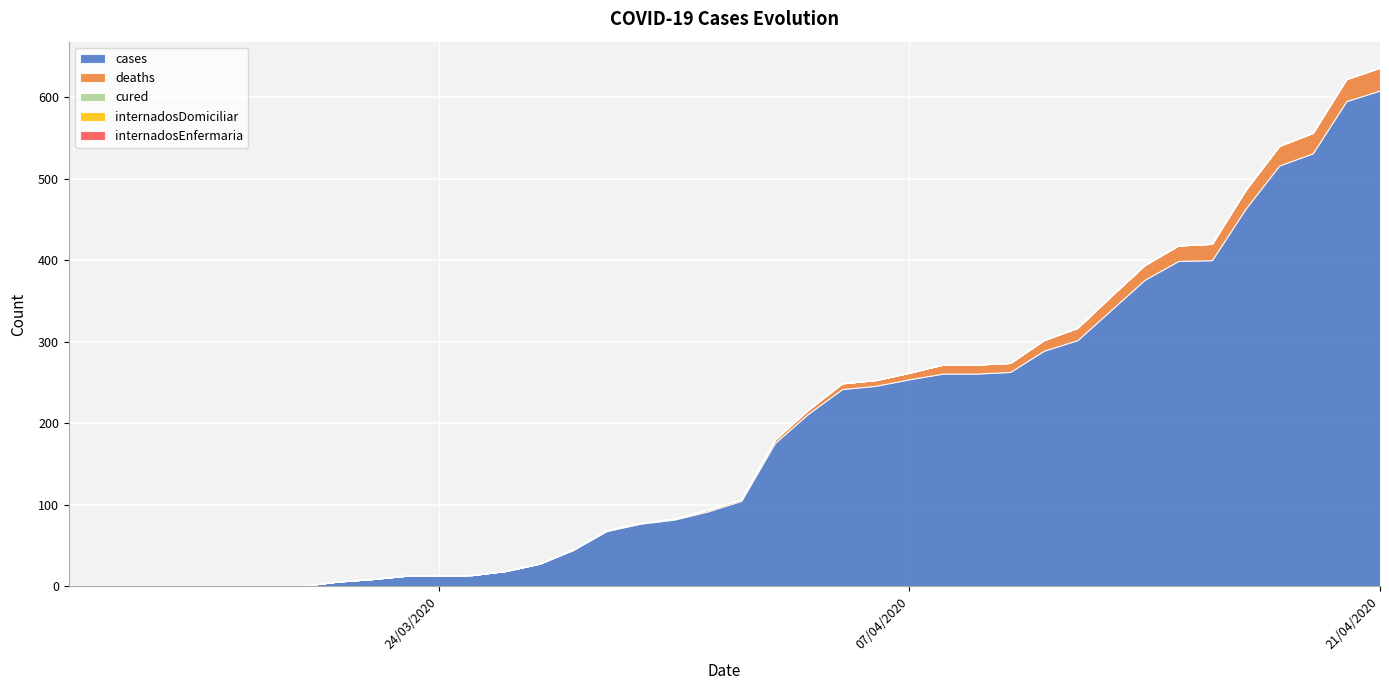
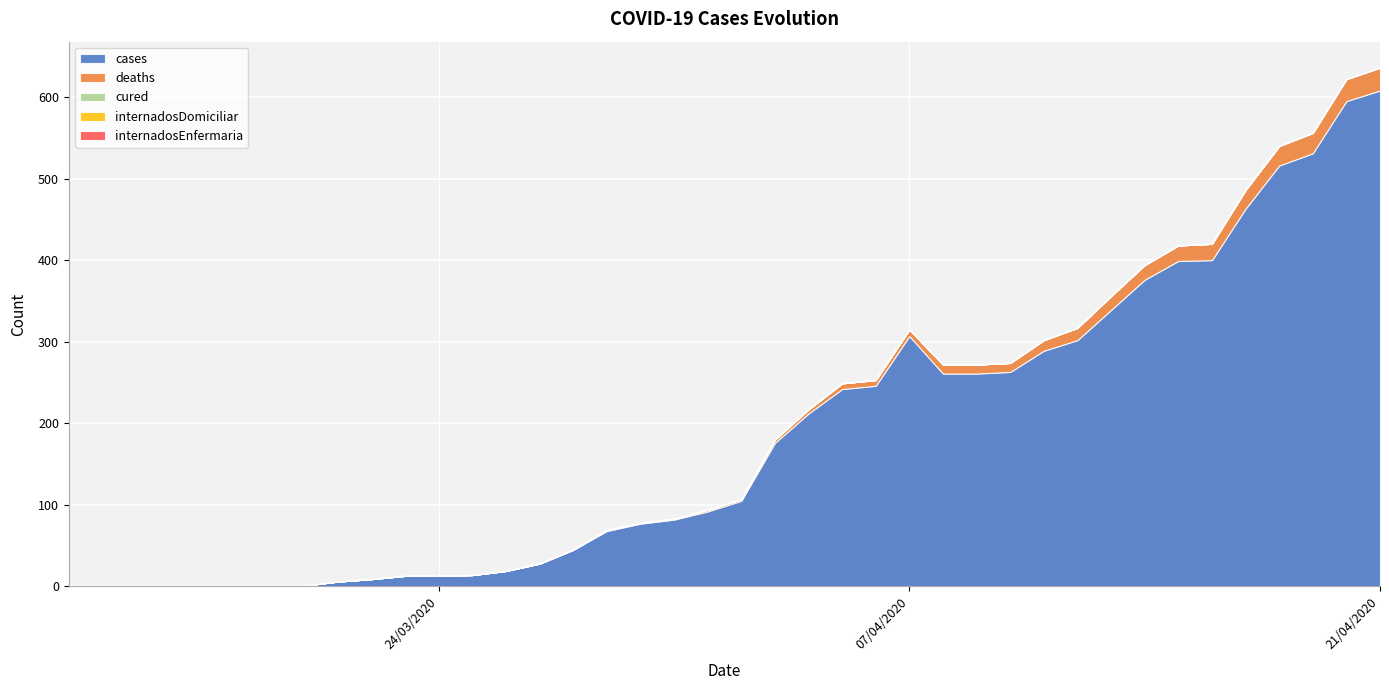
cases, 07/04/2020: 250 -> 310
